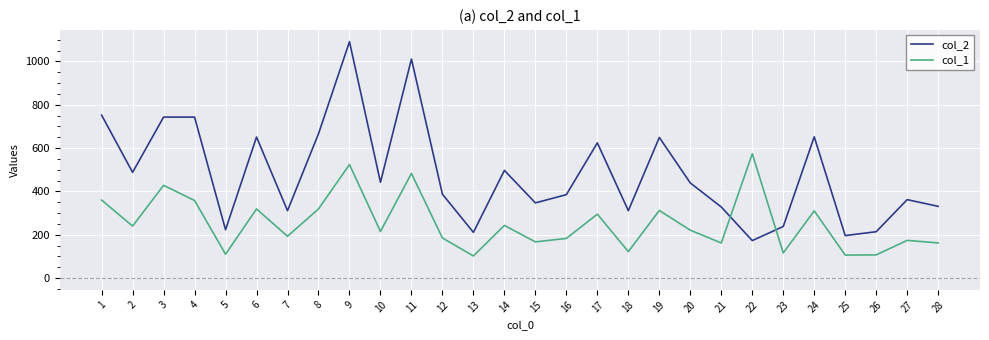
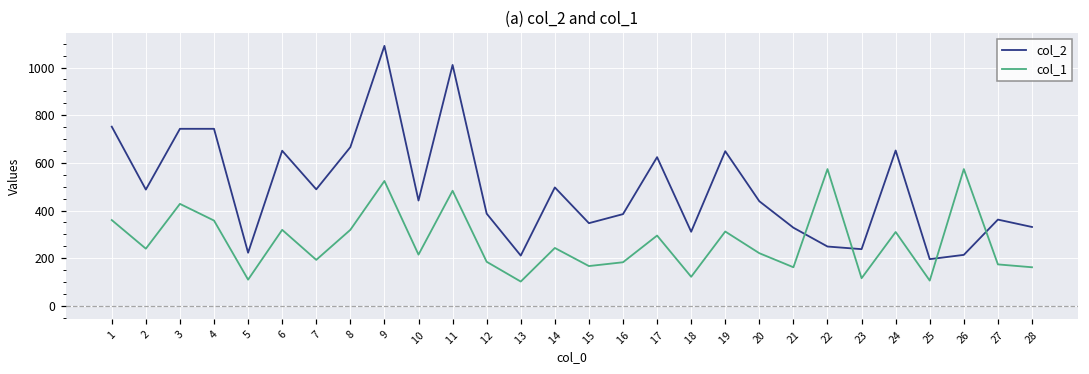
col_2, 7: 310 -> 490
col_2, 22: 170 -> 250
col_1, 26: 110 -> 570
